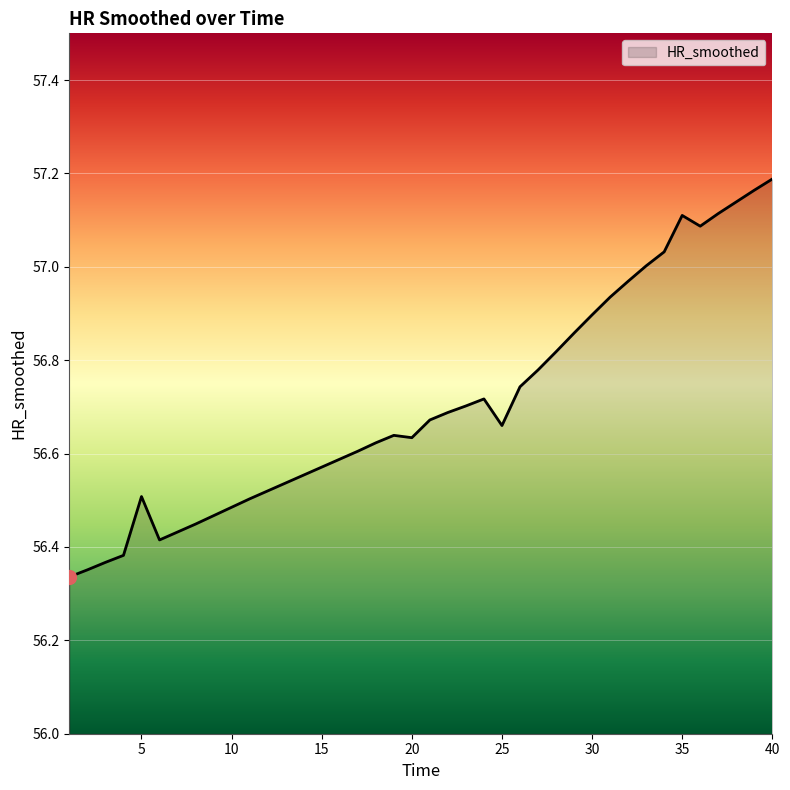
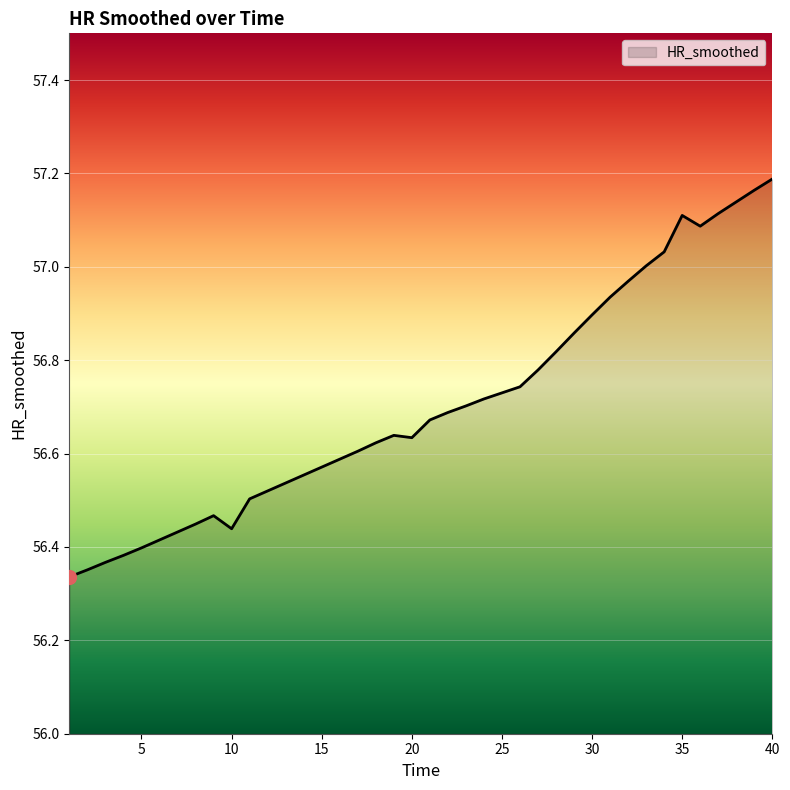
HR_smoothed, 5: 56.51 -> 56.40
HR_smoothed, 10: 56.49 -> 56.44
HR_smoothed, 25: 56.66 -> 56.73
